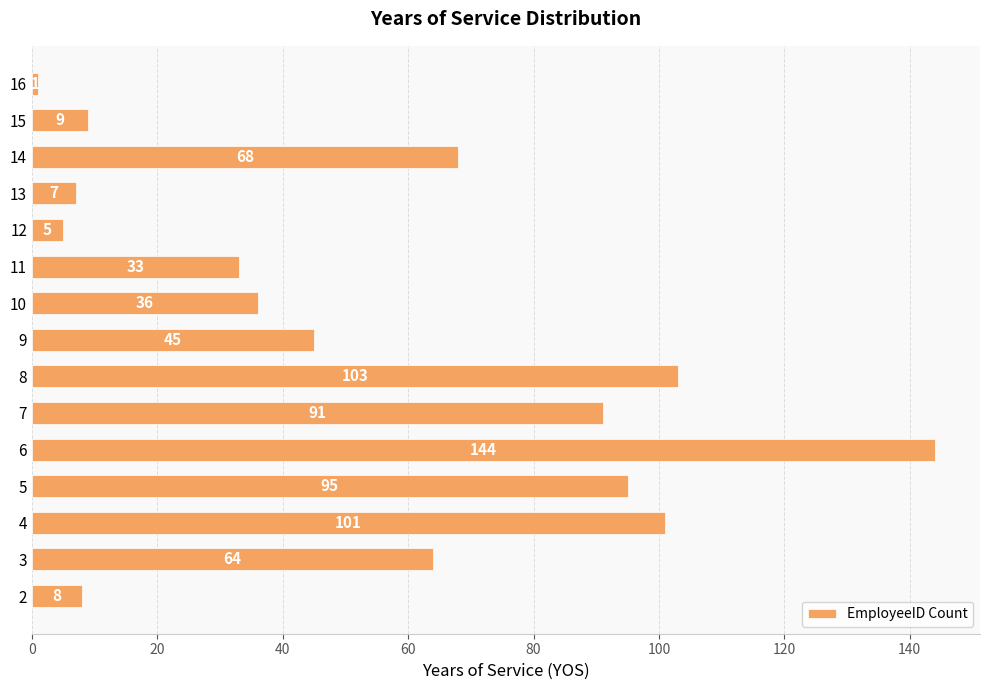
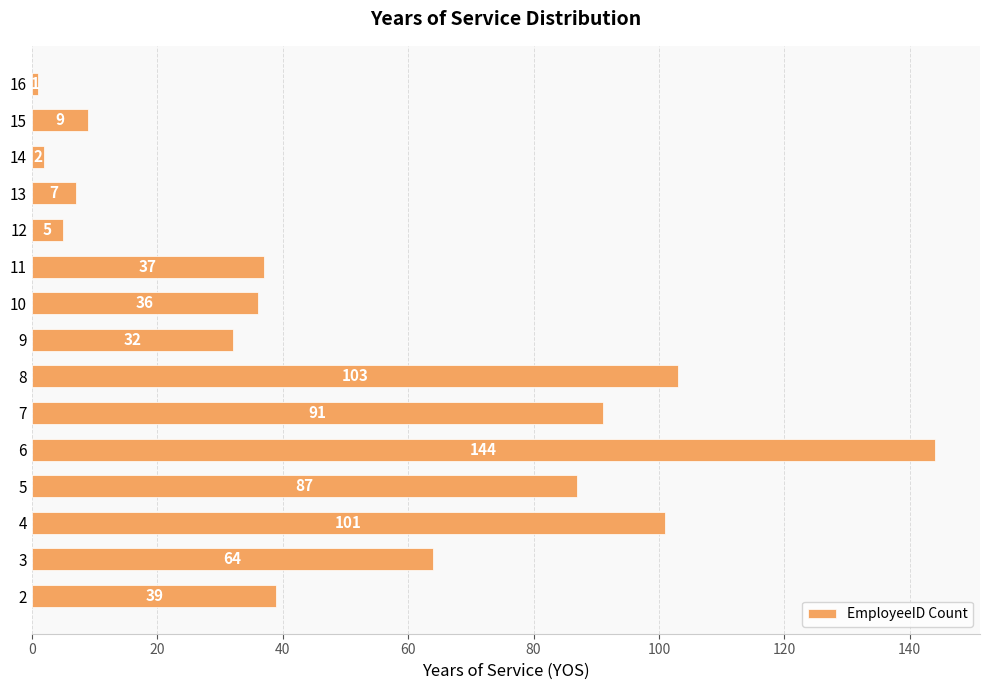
14: 68 -> 2
11: 33 -> 37
9: 45 -> 32
5: 95 -> 87
2: 8 -> 39
